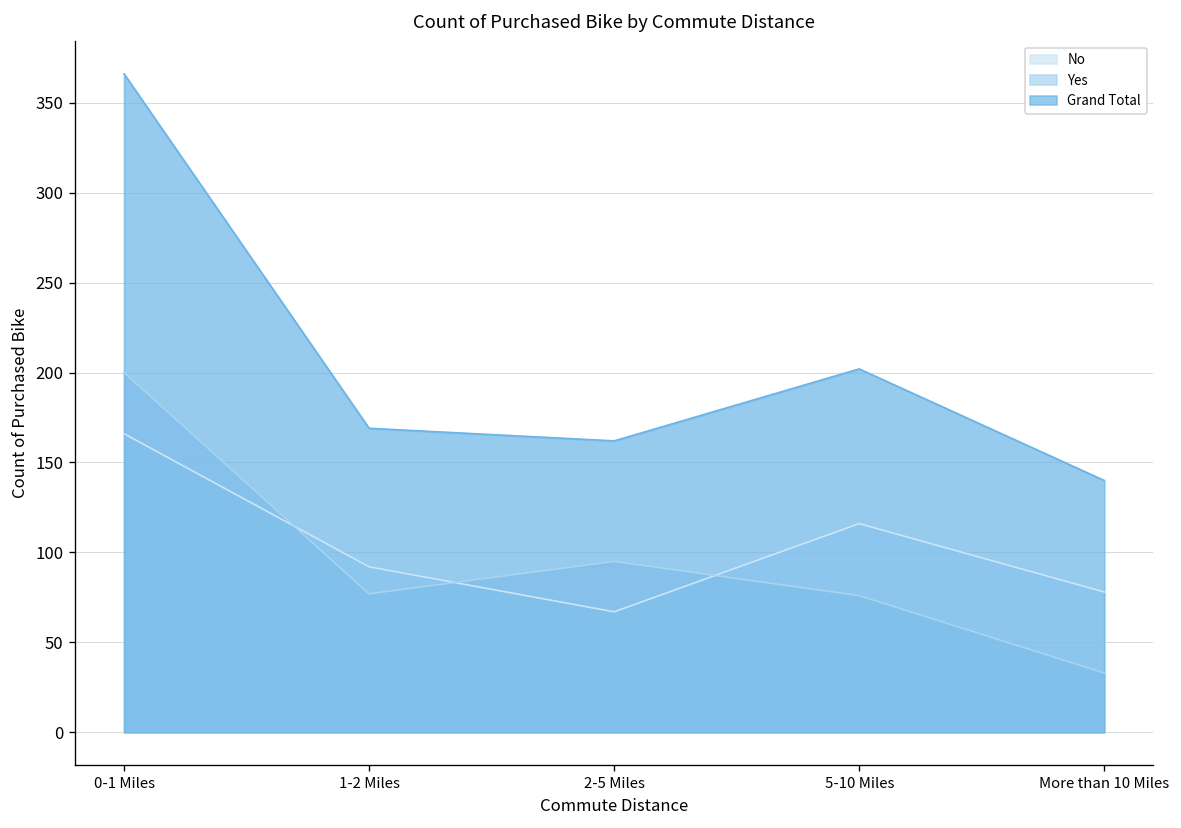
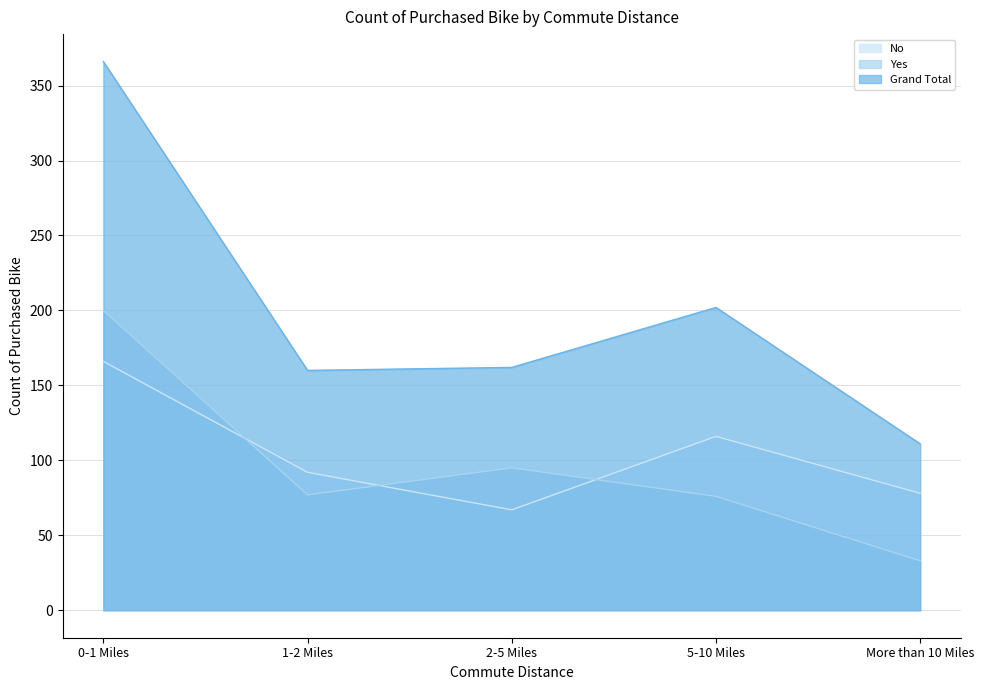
Grand Total, 1-2 Miles: 169 -> 160
Grand Total, More than 10 Miles: 140 -> 111
